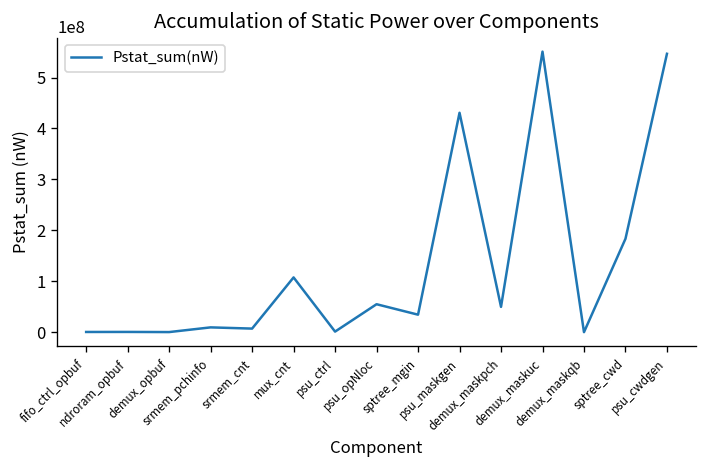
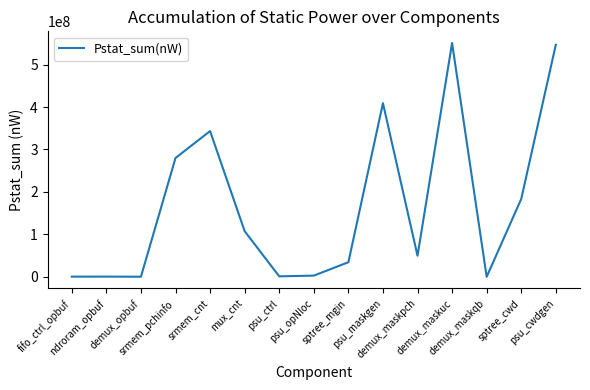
srmem_pchinfo: 10000000 -> 280000000
srmem_cnt: 10000000 -> 340000000
psu_opNloc: 50000000 -> 0
psu_maskgen: 430000000 -> 410000000
